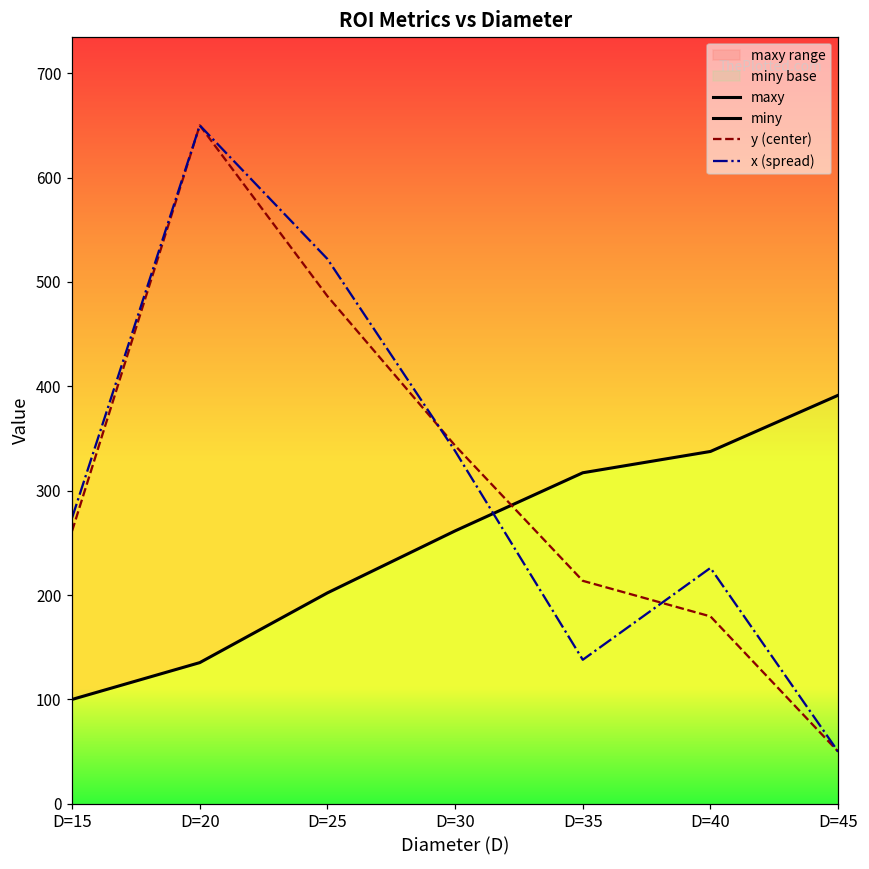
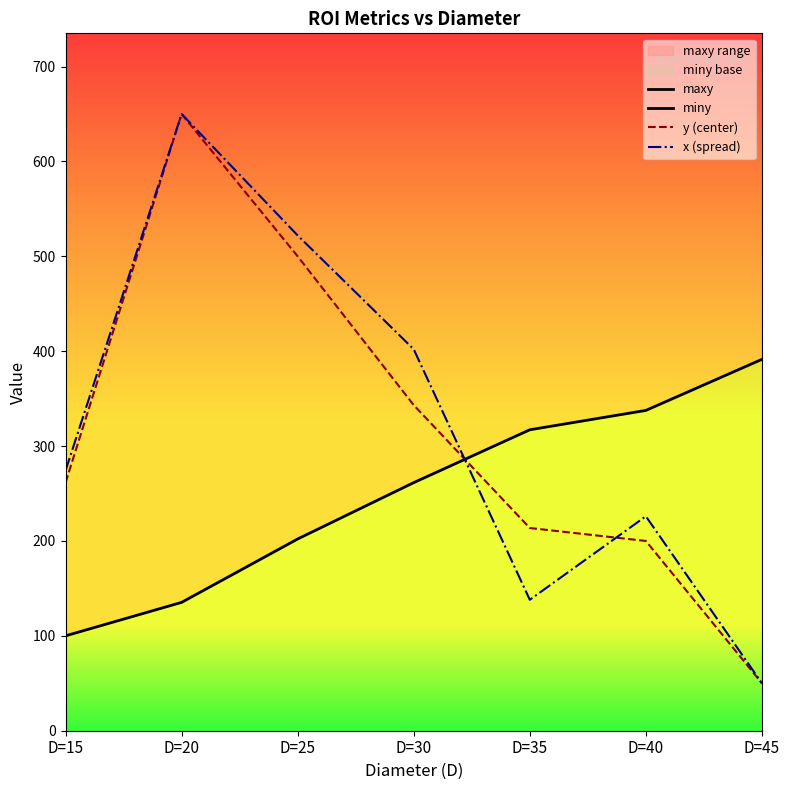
y (center), D=25: 490 -> 500
x (spread), D=30: 340 -> 400
y (center), D=40: 180 -> 200
